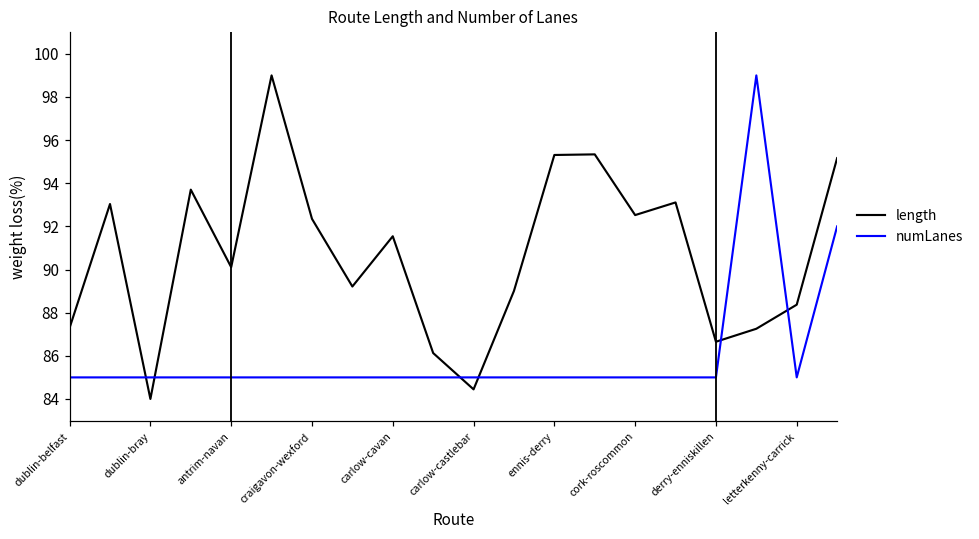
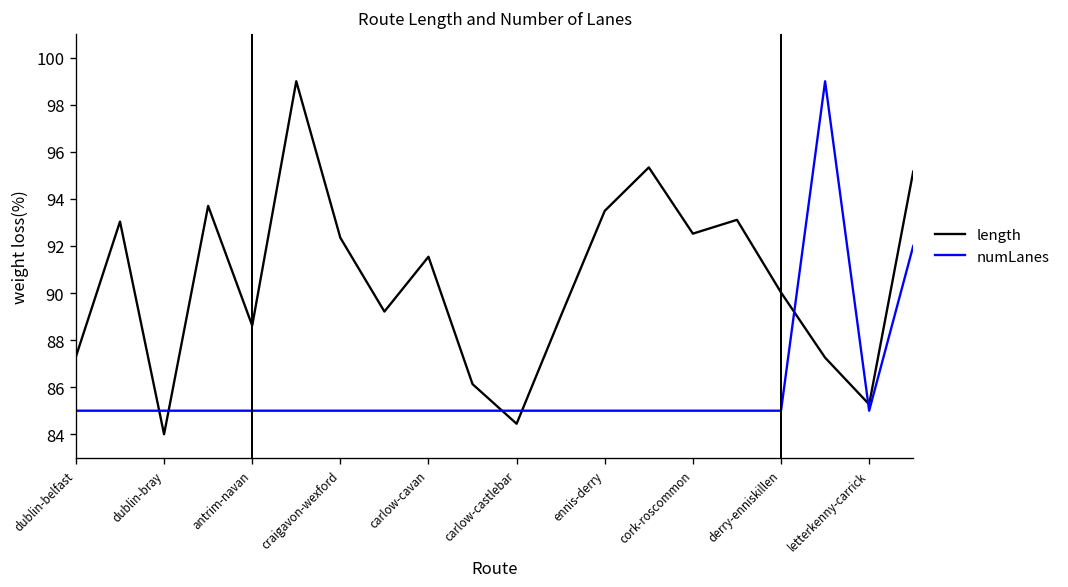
length, antrim-navan: 90.1 -> 88.6
length, ennis-derry: 95.3 -> 93.5
length, derry-enniskillen: 86.7 -> 90.0
length, letterkenny-carrick: 88.4 -> 85.3
